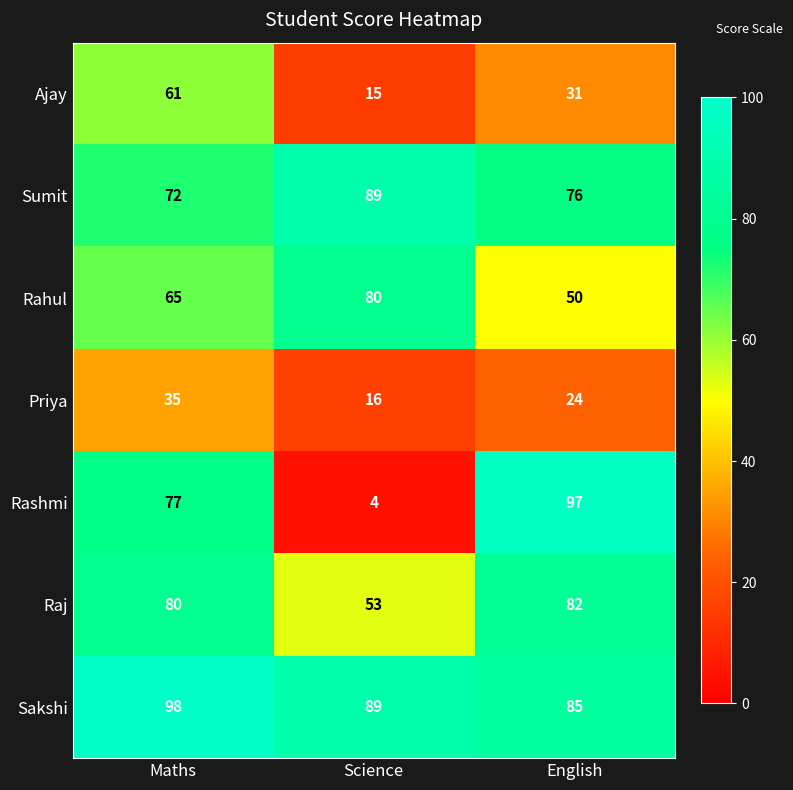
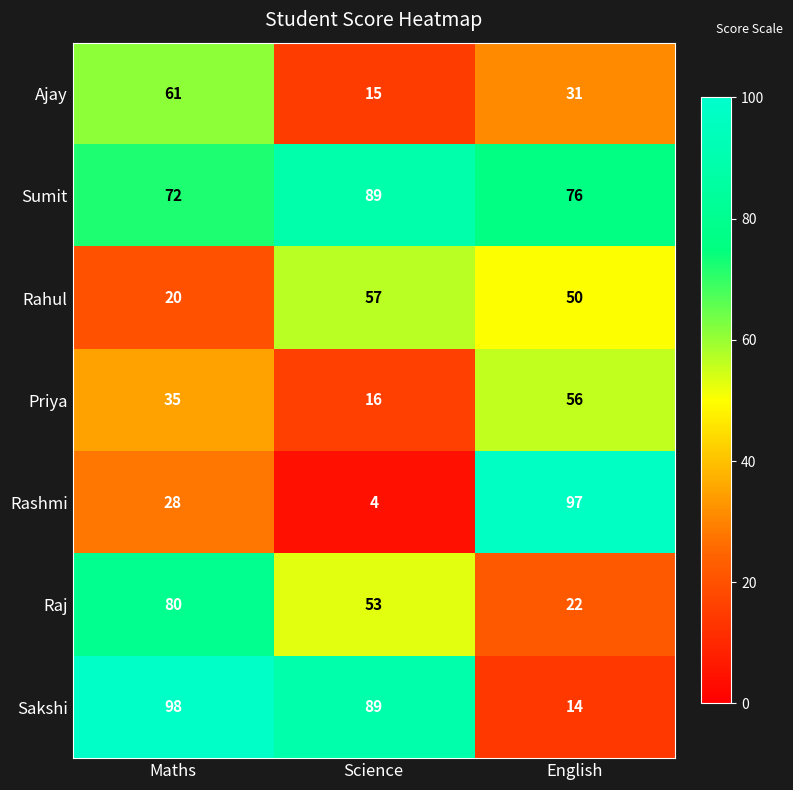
Rahul, Maths: 65 -> 20
Rahul, Science: 80 -> 57
Priya, English: 24 -> 56
Rashmi, Maths: 77 -> 28
Raj, English: 82 -> 22
Sakshi, English: 85 -> 14
